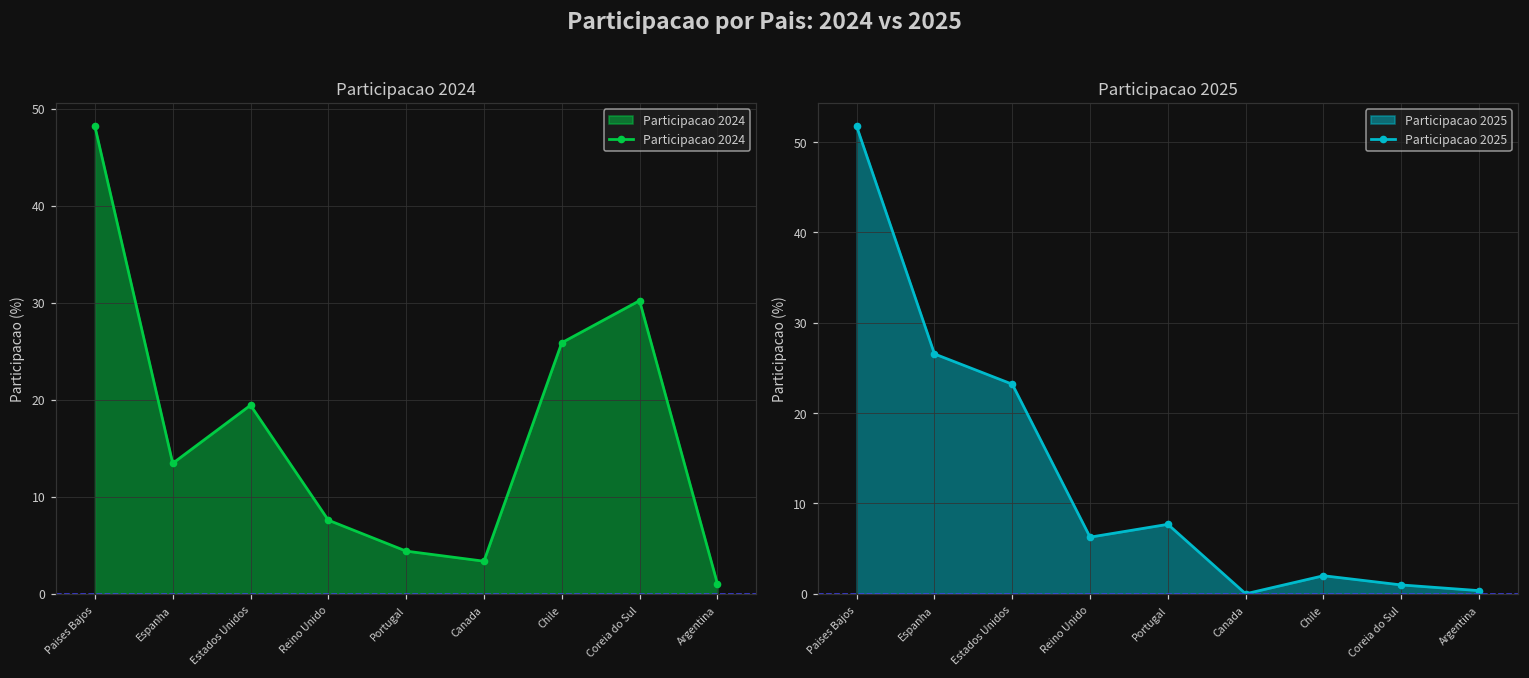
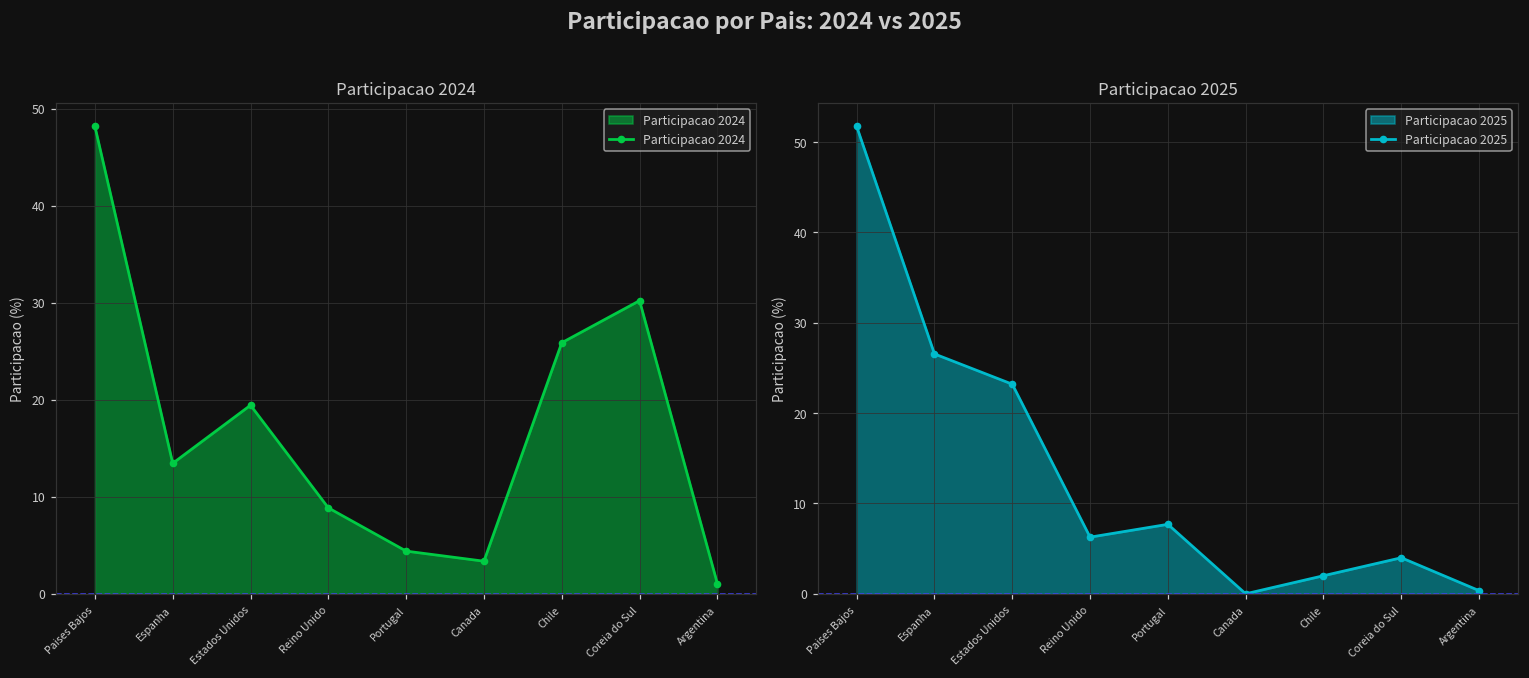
Participacao 2024, Reino Unido: 8 -> 9
Participacao 2025, Coreia do Sul: 1 -> 4
